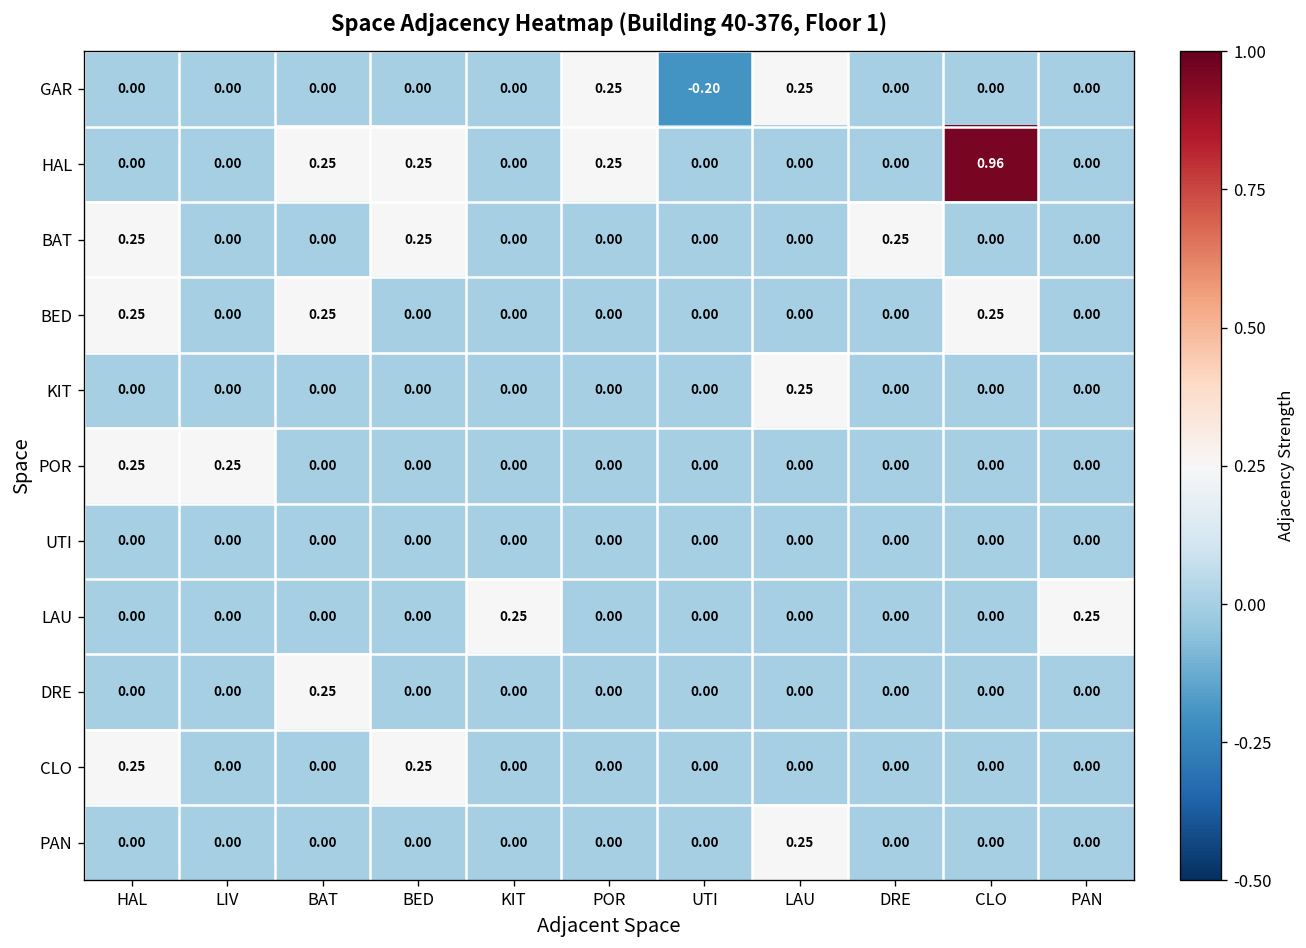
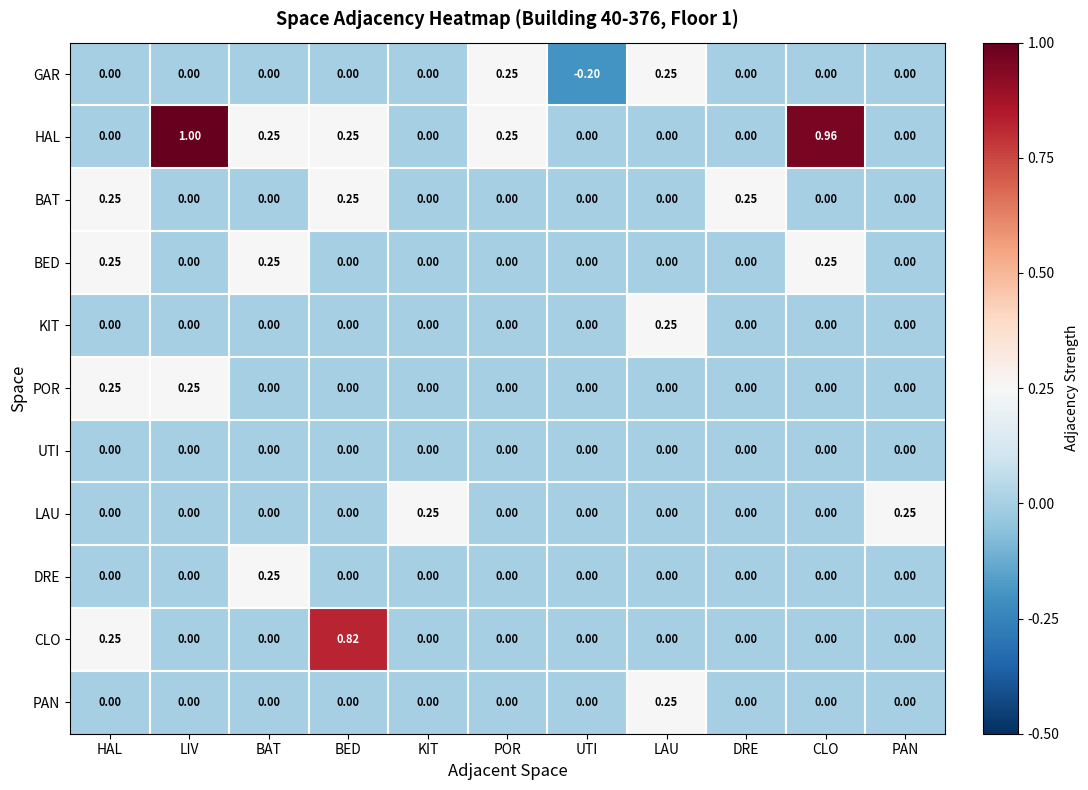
HAL, LIV: 0.00 -> 1.00
CLO, BED: 0.25 -> 0.82
